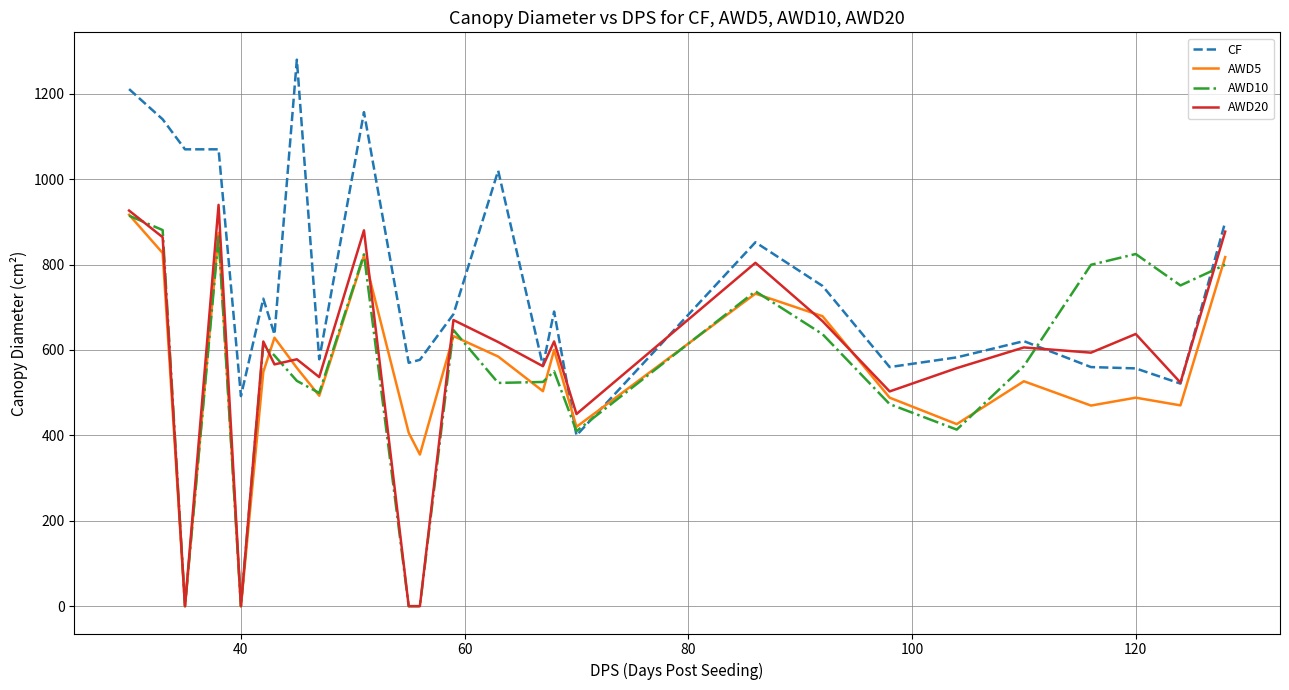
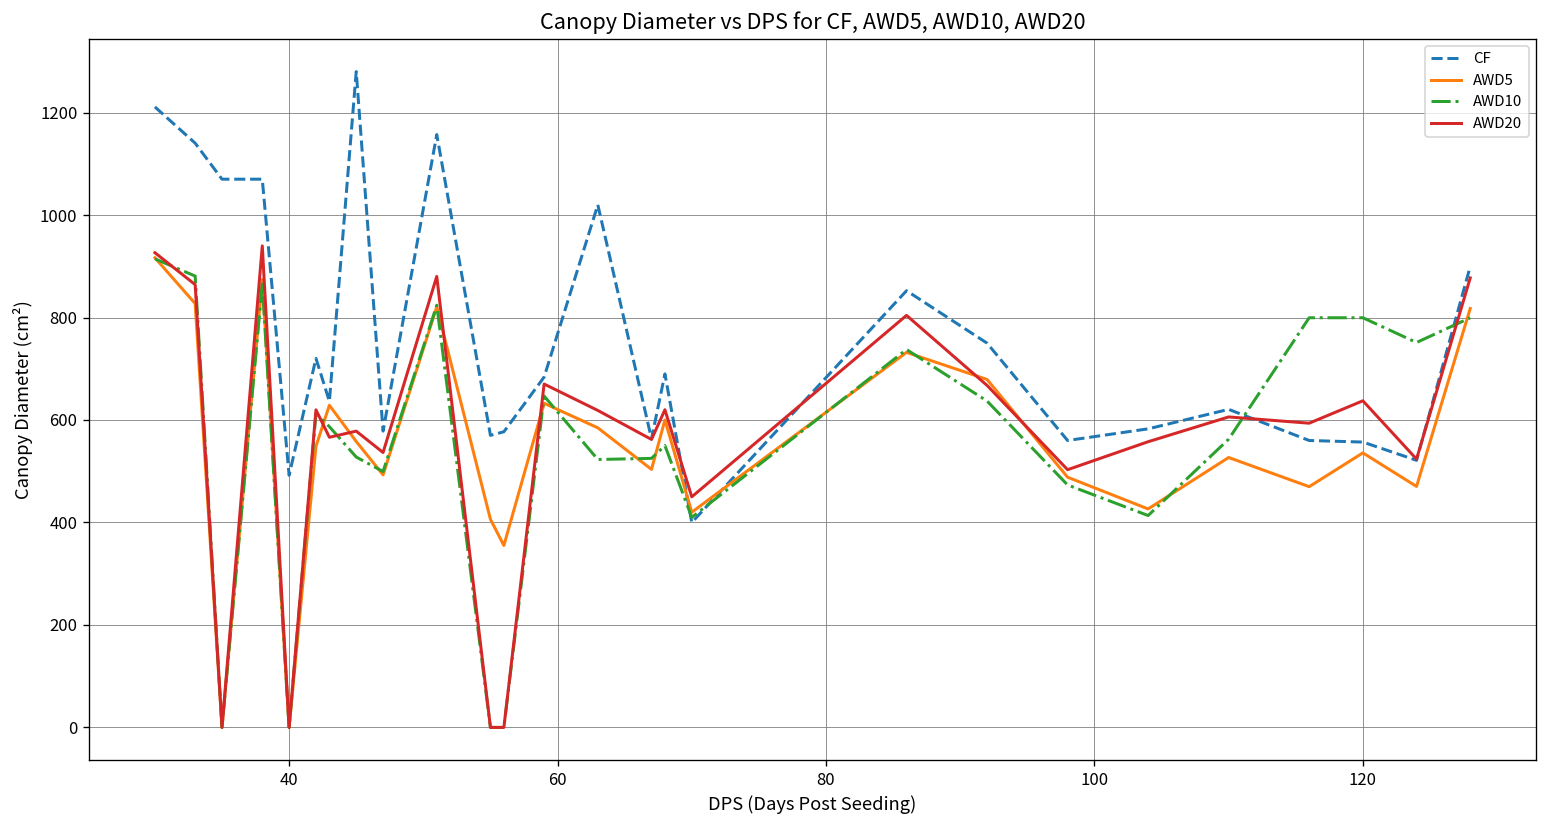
AWD5, 120: 490 -> 540
AWD10, 120: 820 -> 800
